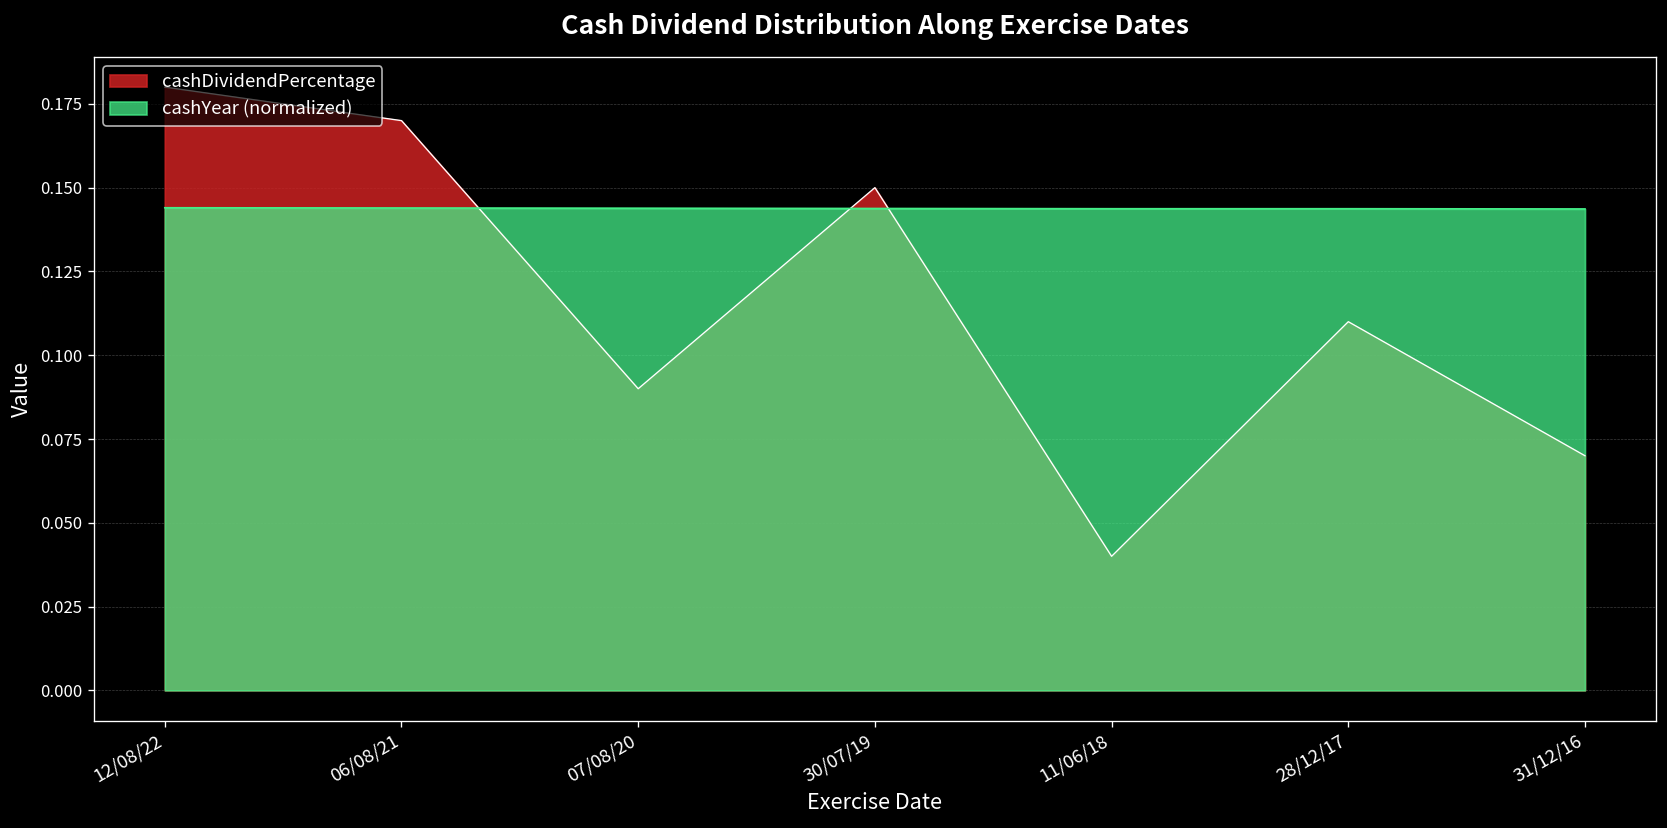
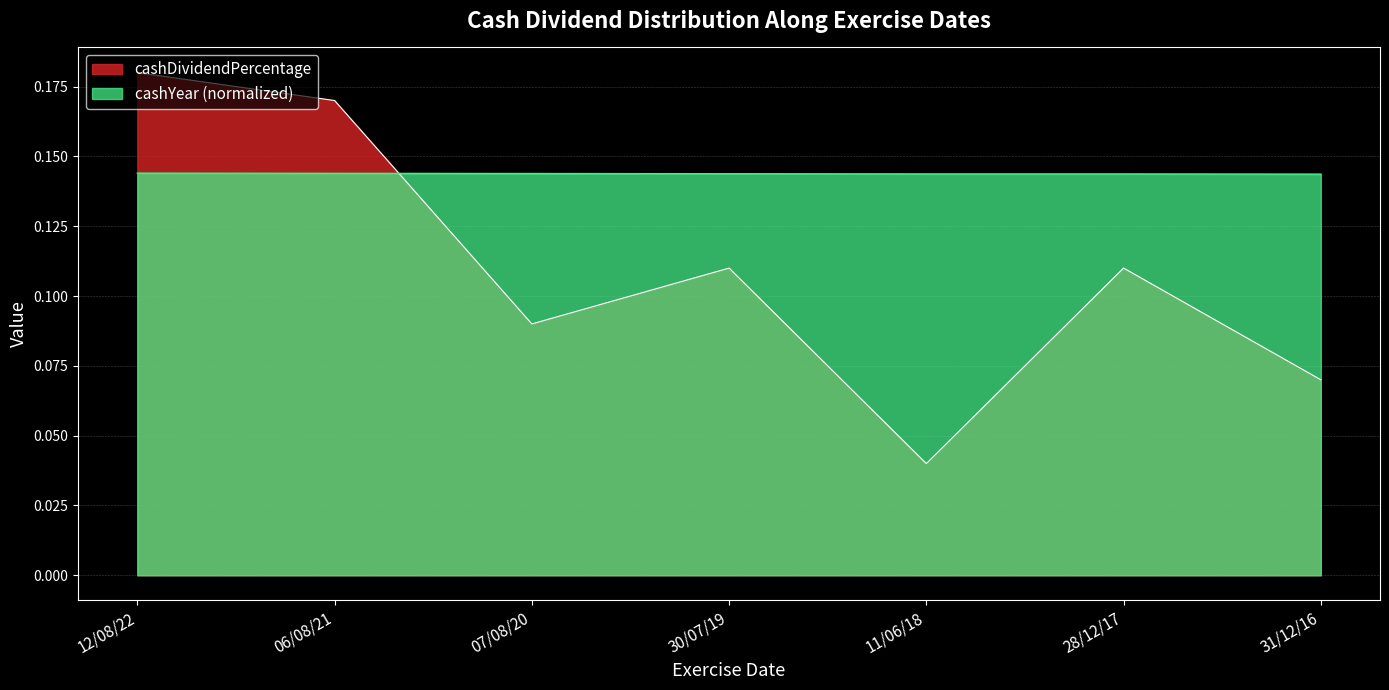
cashDividendPercentage, 30/07/19: 0.15 -> 0.11
